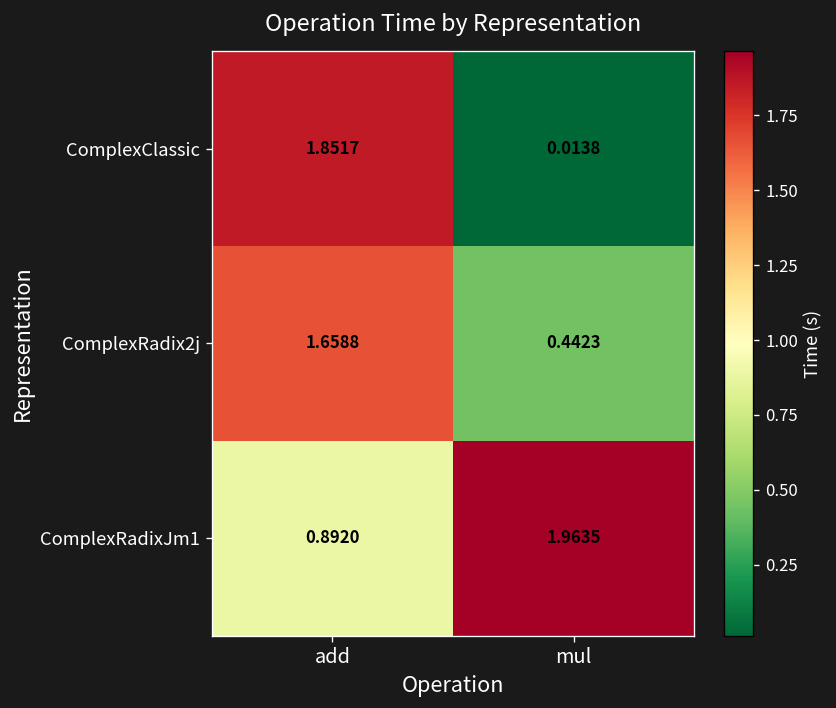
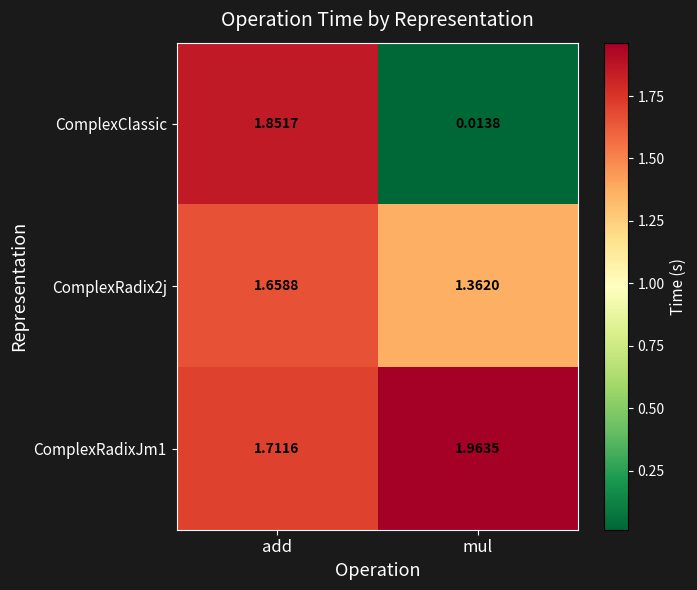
ComplexRadix2j, mul: 0.4423 -> 1.3620
ComplexRadixJm1, add: 0.8920 -> 1.7116
